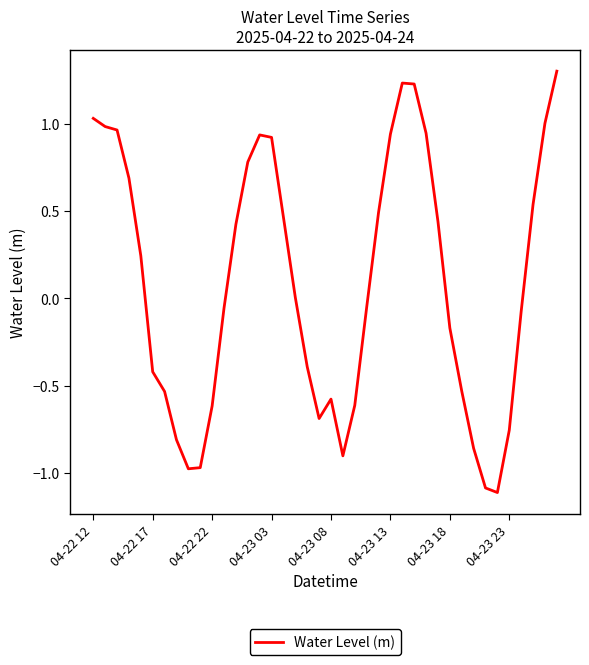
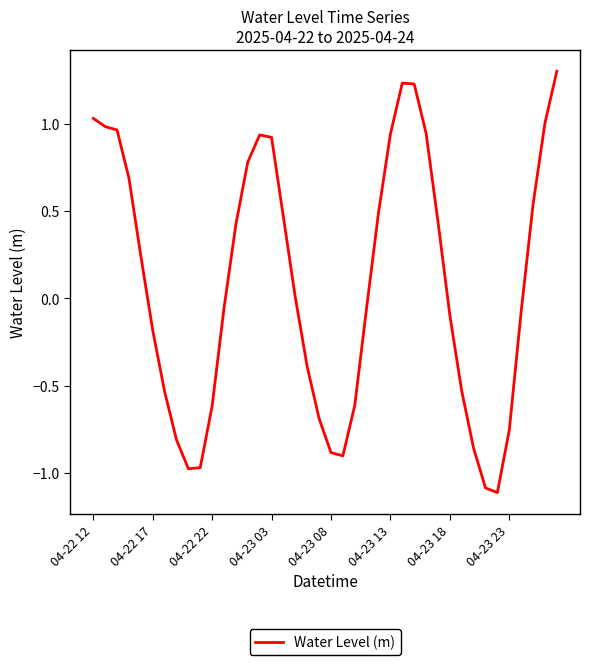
04-22 17: -0.42 -> -0.18
04-23 08: -0.58 -> -0.88
04-23 18: -0.17 -> -0.10
